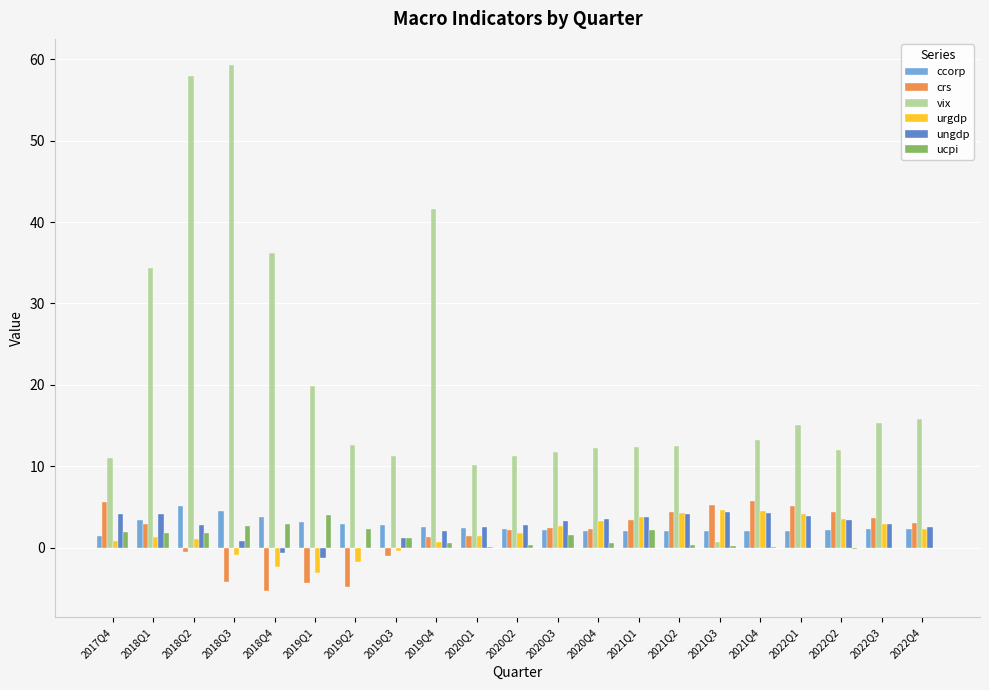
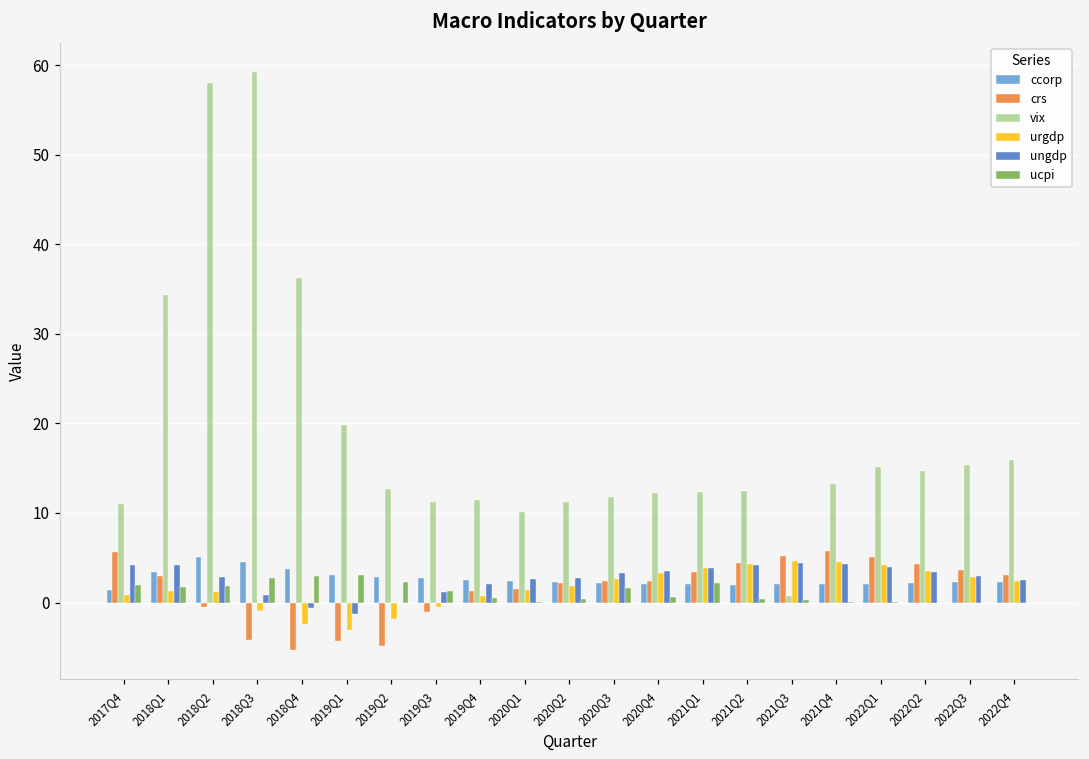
ucpi, 2019Q1: 4 -> 3
vix, 2019Q4: 42 -> 11
vix, 2022Q2: 12 -> 15
